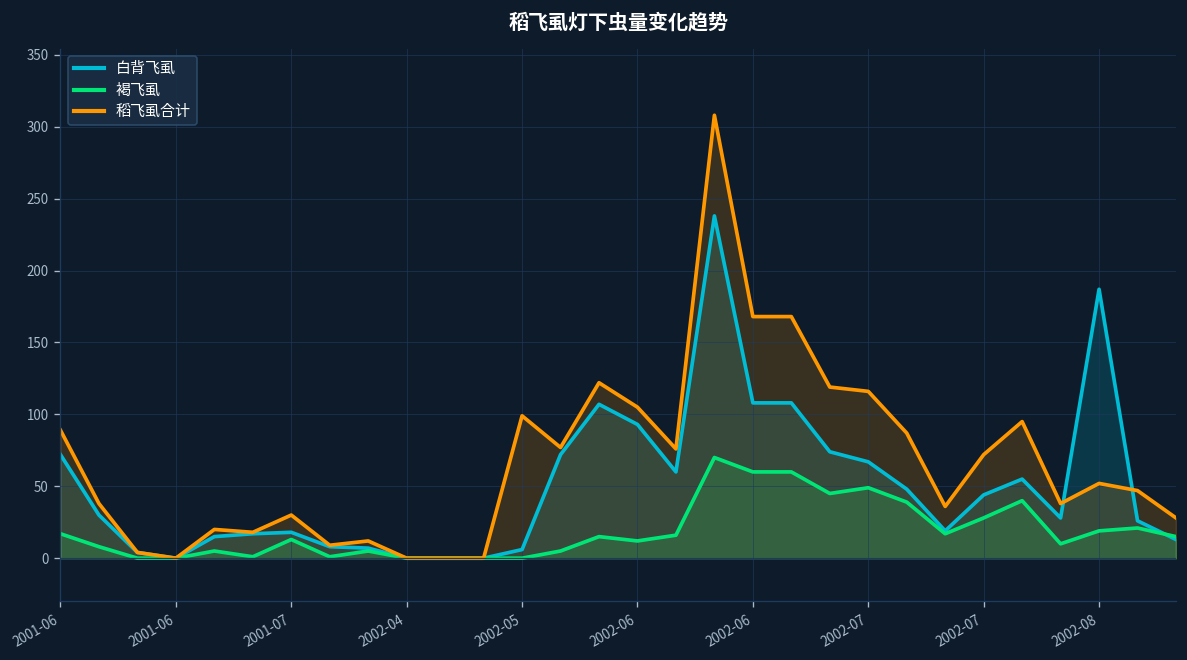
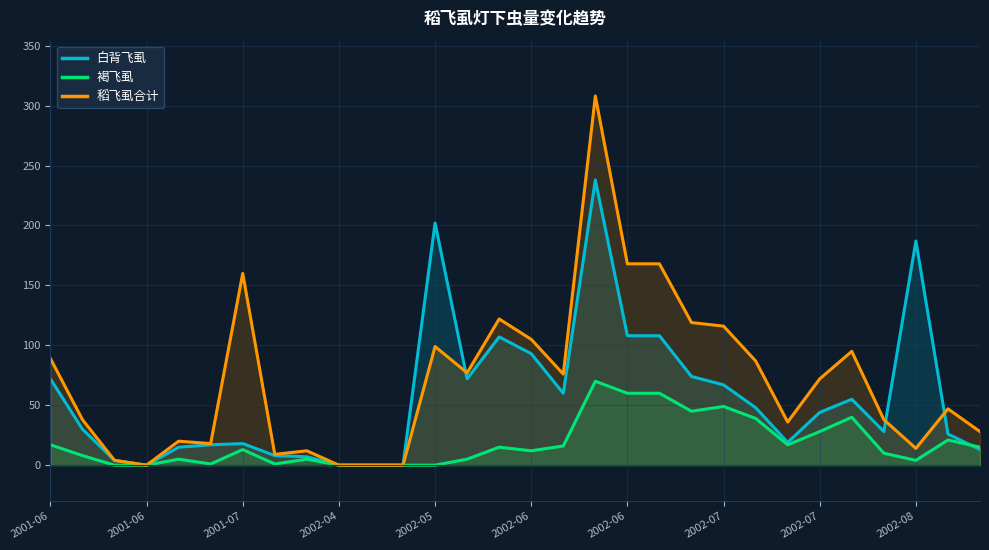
稻飞虱合计, 2001-07: 30 -> 160
白背飞虱, 2002-05: 6 -> 202
褐飞虱, 2002-08: 19 -> 4
稻飞虱合计, 2002-08: 52 -> 14
